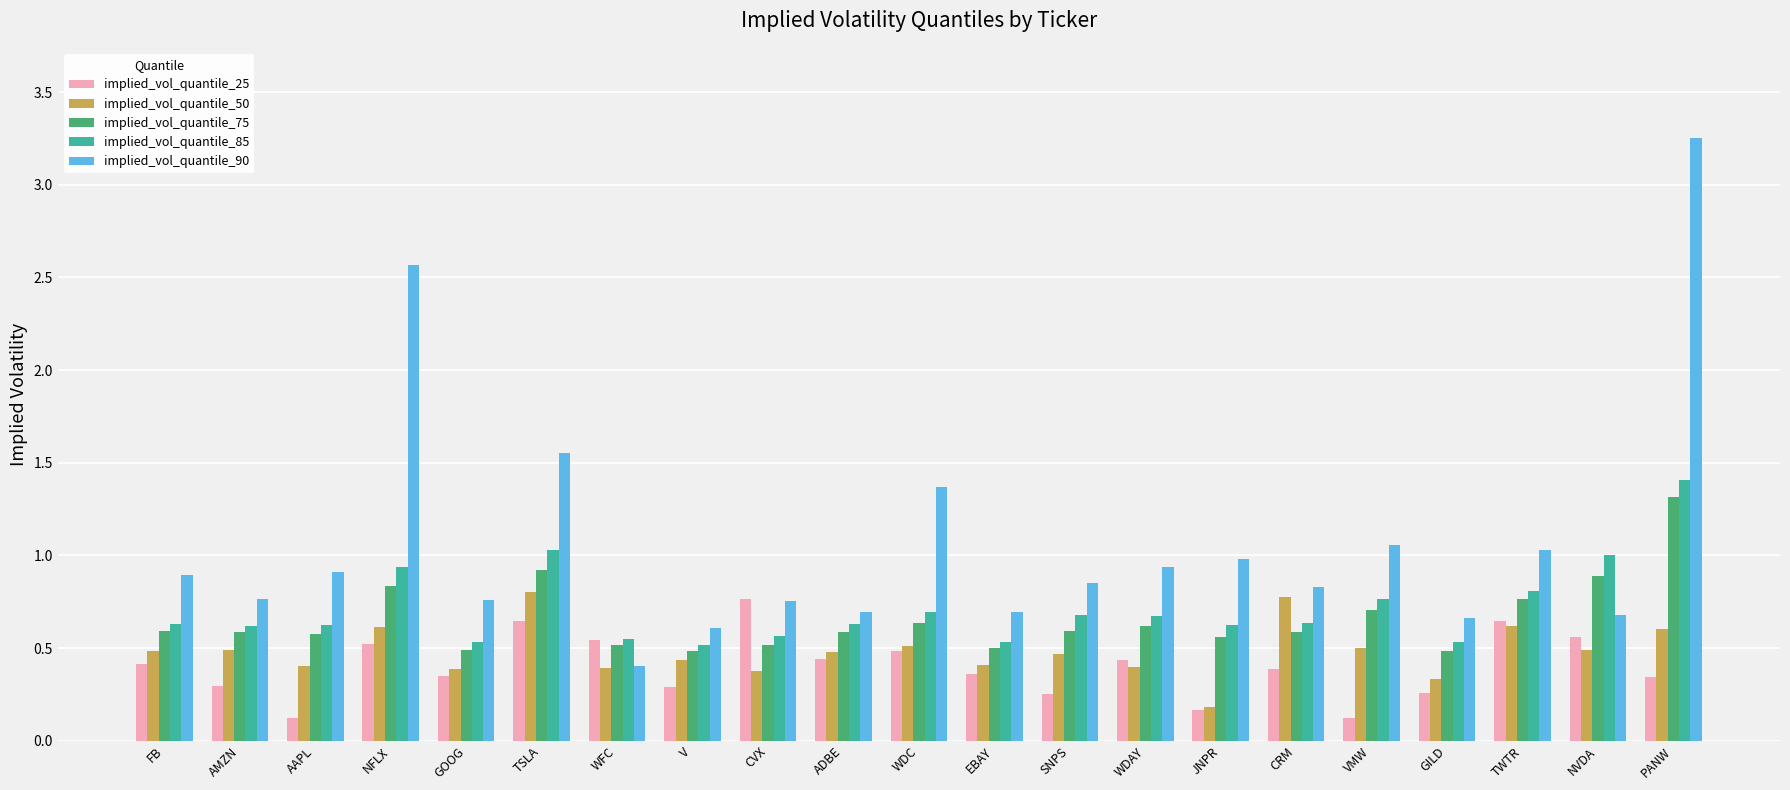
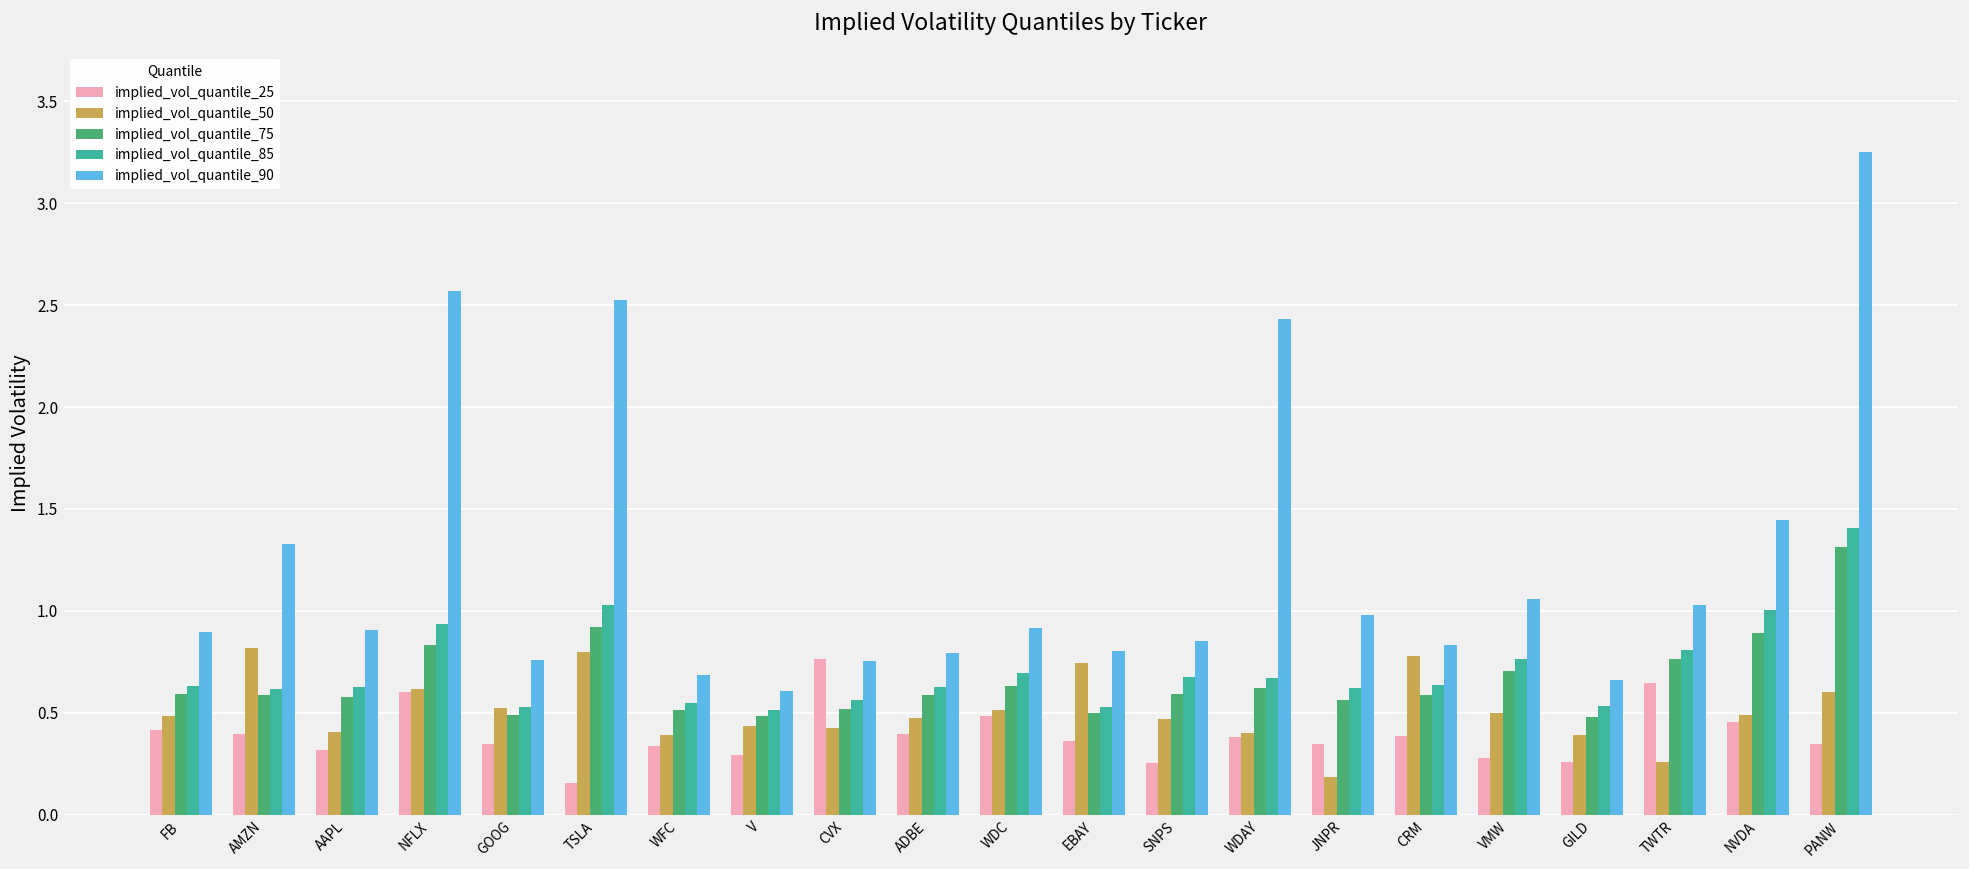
implied_vol_quantile_25, AMZN: 0.30 -> 0.40
implied_vol_quantile_50, AMZN: 0.49 -> 0.82
implied_vol_quantile_90, AMZN: 0.77 -> 1.33
implied_vol_quantile_25, AAPL: 0.12 -> 0.32
implied_vol_quantile_25, NFLX: 0.52 -> 0.60
implied_vol_quantile_50, GOOG: 0.39 -> 0.52
implied_vol_quantile_25, TSLA: 0.65 -> 0.16
implied_vol_quantile_90, TSLA: 1.55 -> 2.53
implied_vol_quantile_25, WFC: 0.54 -> 0.34
implied_vol_quantile_90, WFC: 0.40 -> 0.69
implied_vol_quantile_50, CVX: 0.38 -> 0.42
implied_vol_quantile_25, ADBE: 0.44 -> 0.39
implied_vol_quantile_90, ADBE: 0.69 -> 0.79
implied_vol_quantile_90, WDC: 1.37 -> 0.92
implied_vol_quantile_50, EBAY: 0.41 -> 0.75
implied_vol_quantile_90, EBAY: 0.70 -> 0.80
implied_vol_quantile_25, WDAY: 0.43 -> 0.38
implied_vol_quantile_90, WDAY: 0.94 -> 2.43
implied_vol_quantile_25, JNPR: 0.16 -> 0.35
implied_vol_quantile_25, VMW: 0.12 -> 0.28
implied_vol_quantile_50, GILD: 0.33 -> 0.39
implied_vol_quantile_50, TWTR: 0.62 -> 0.26
implied_vol_quantile_25, NVDA: 0.56 -> 0.45
implied_vol_quantile_90, NVDA: 0.68 -> 1.45
